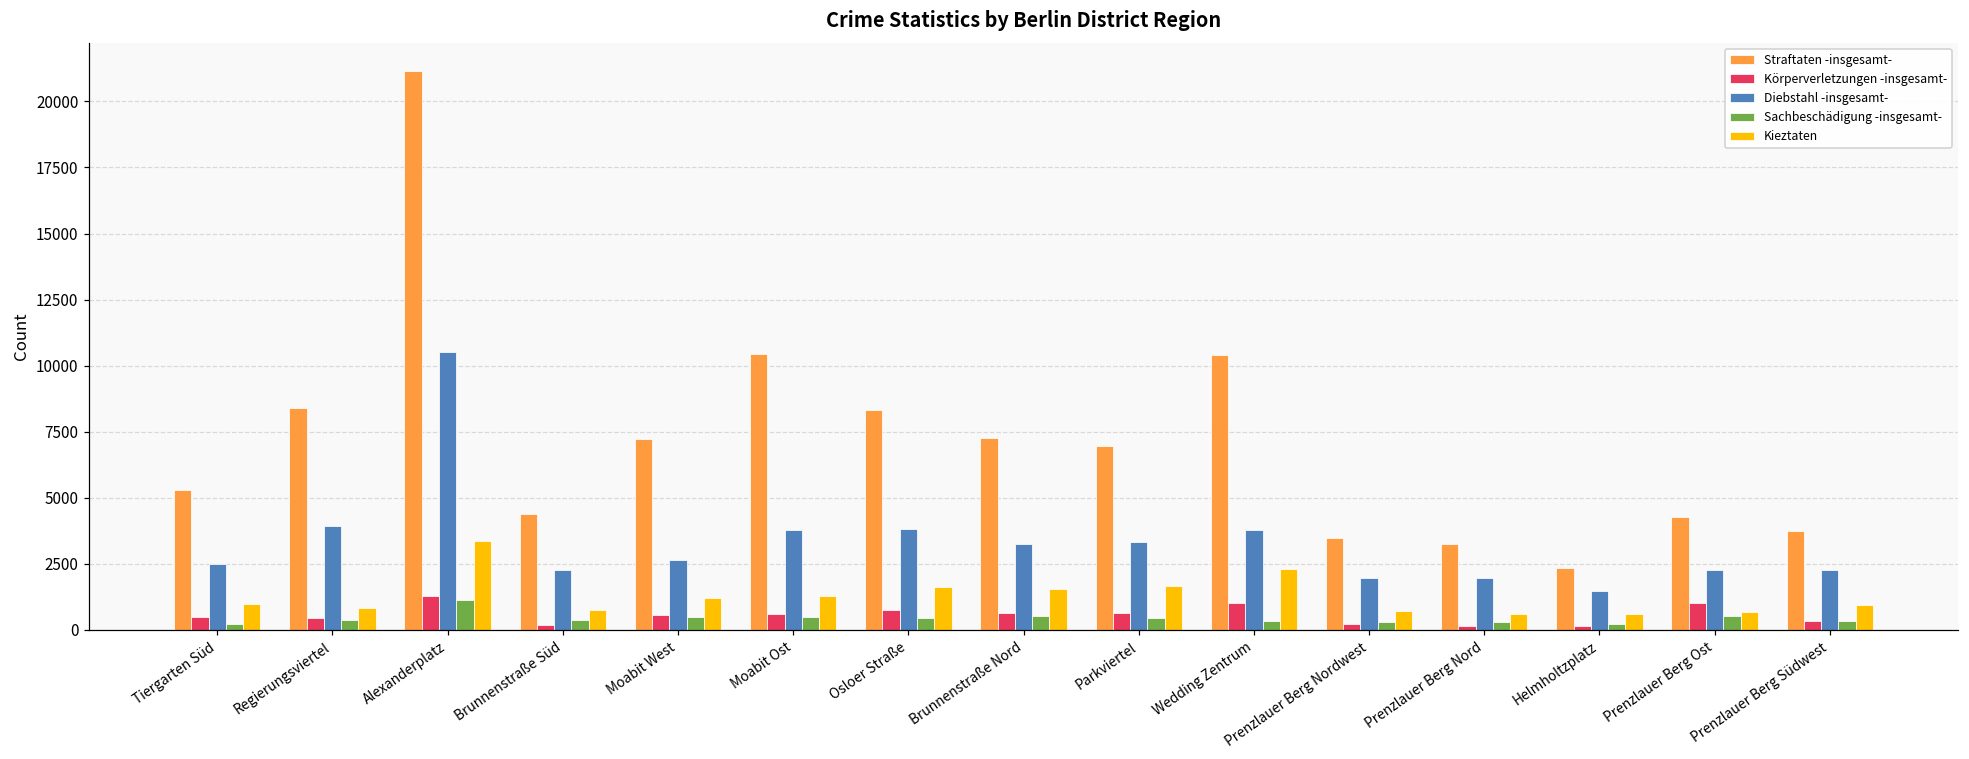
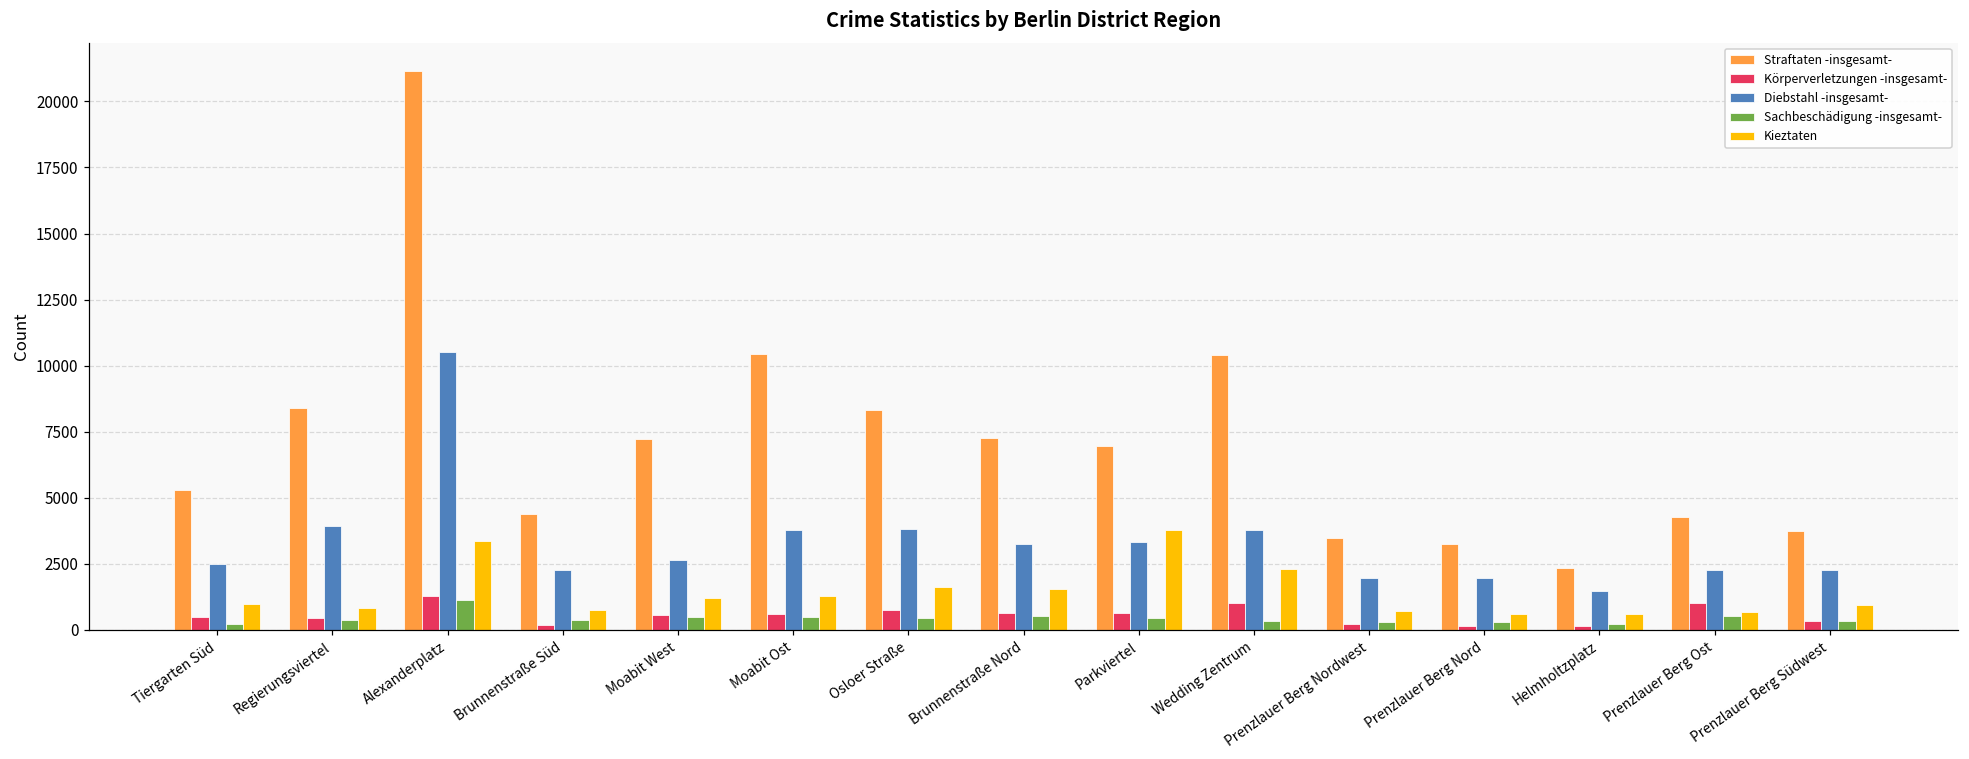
Kieztaten, Parkviertel: 1600 -> 3800
